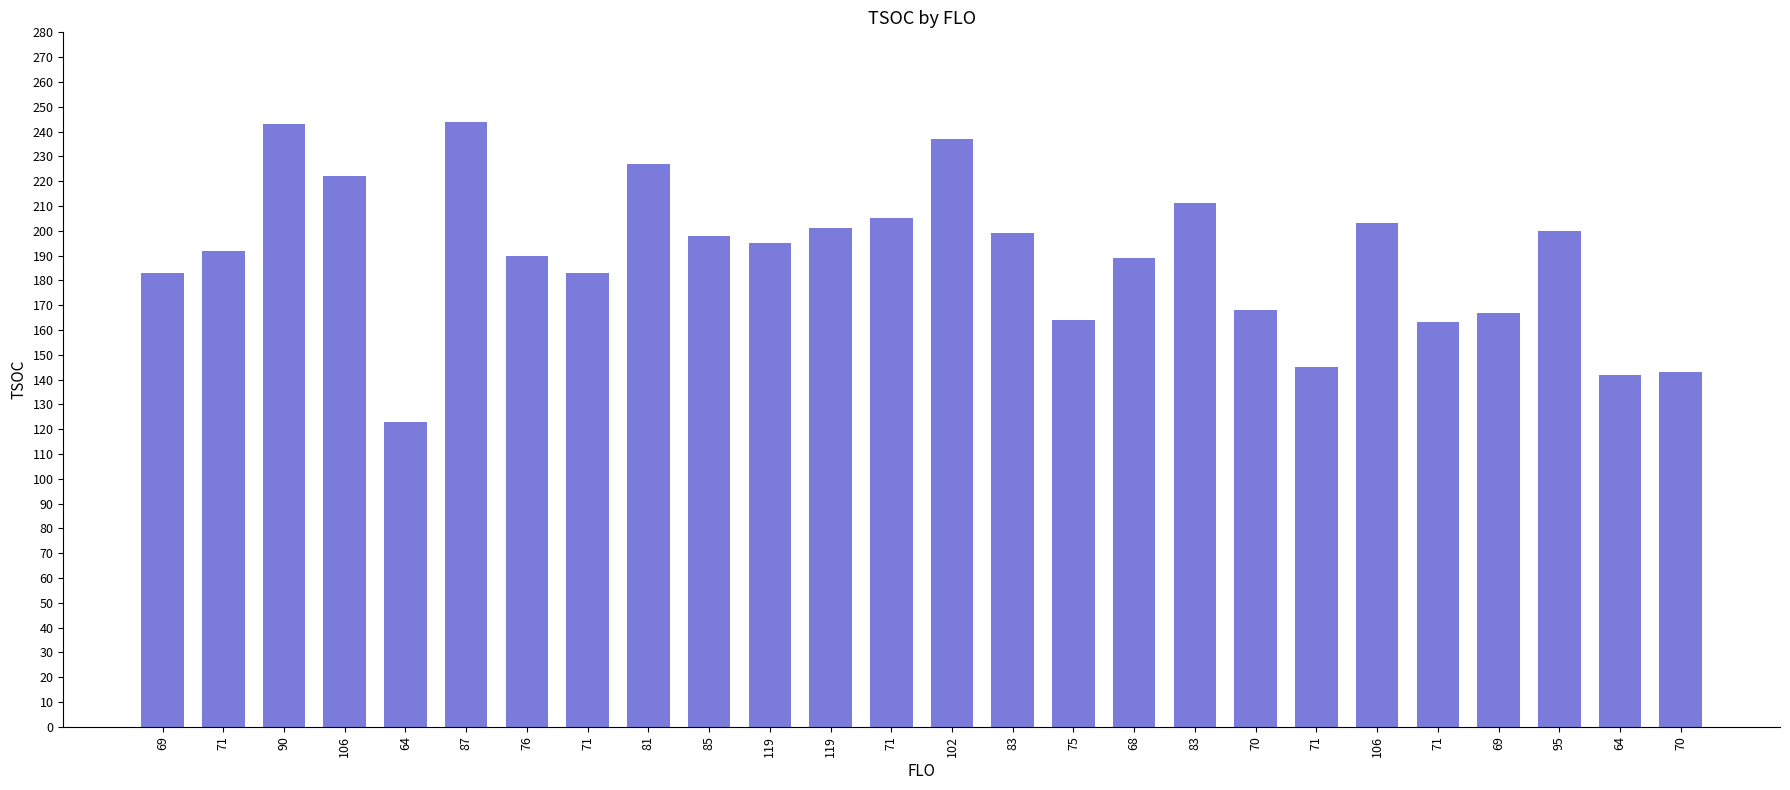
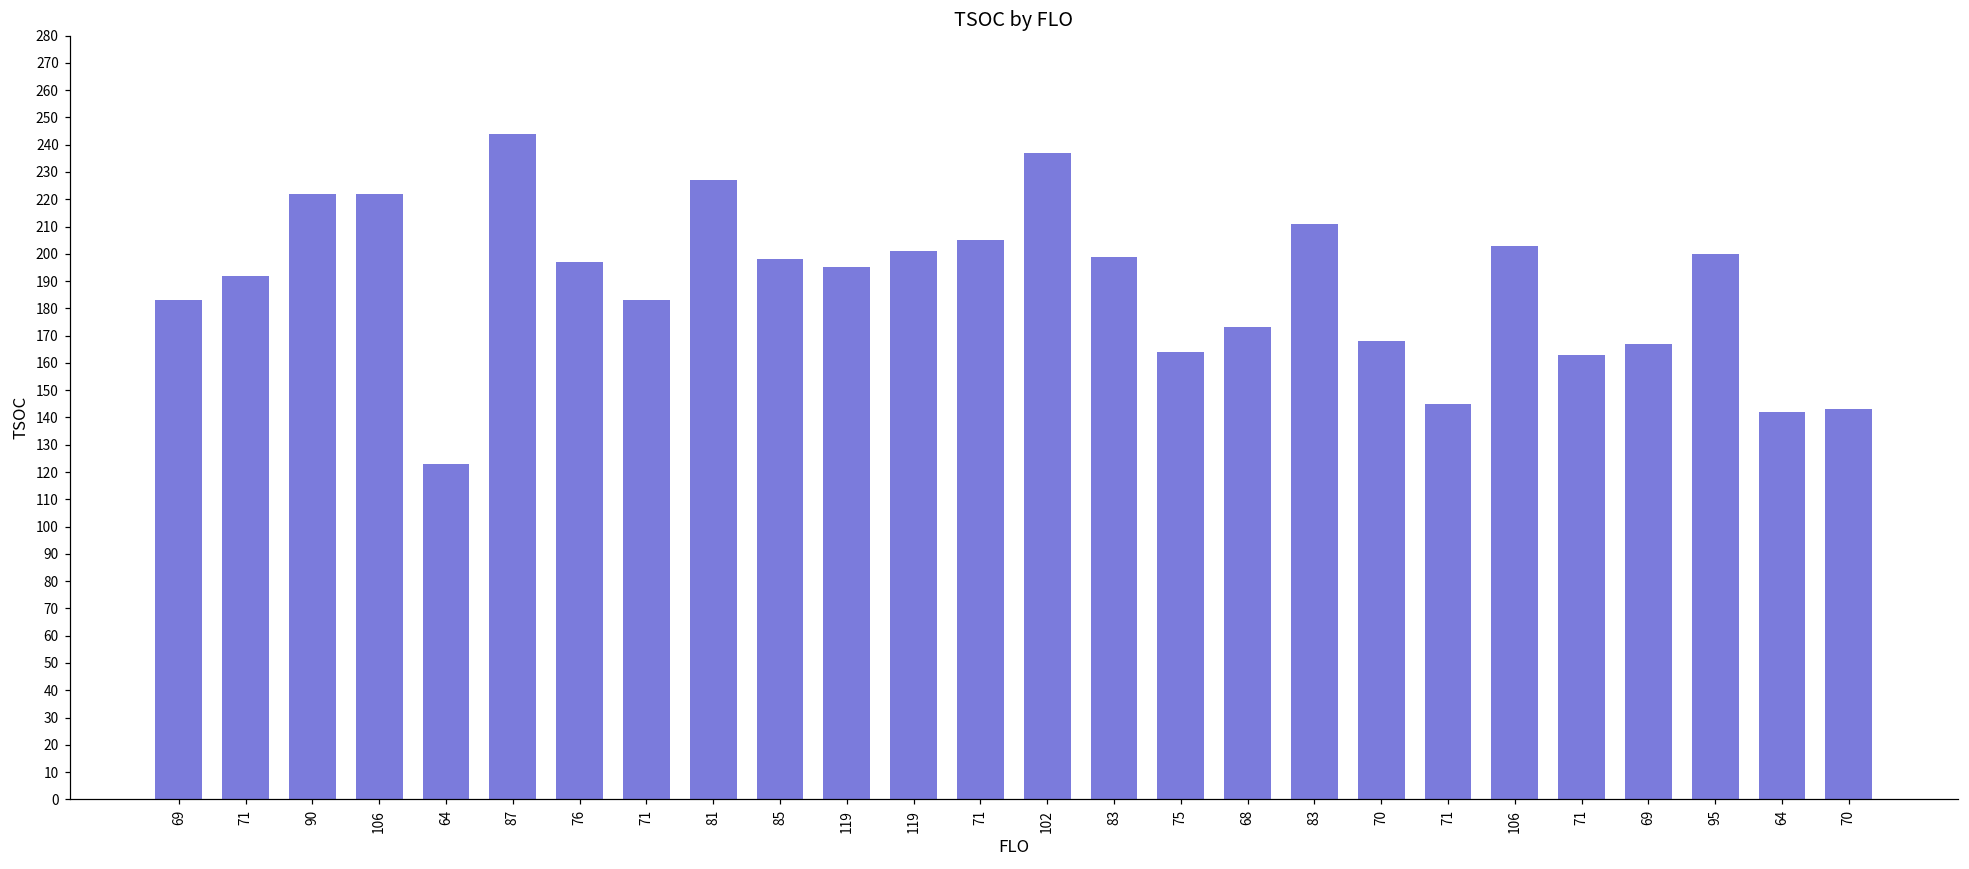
90: 243 -> 222
76: 190 -> 197
68: 189 -> 173
